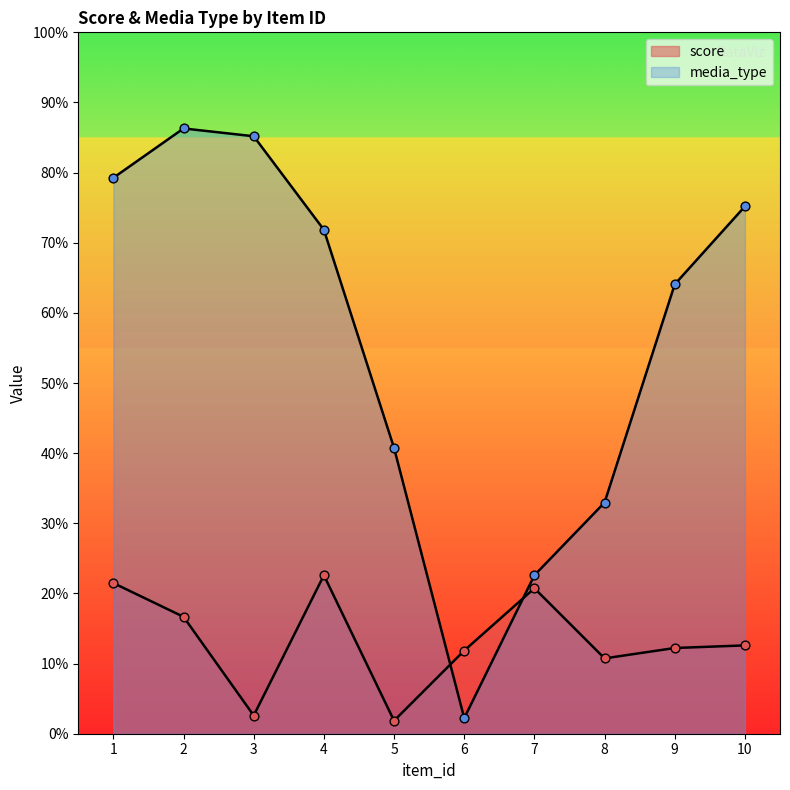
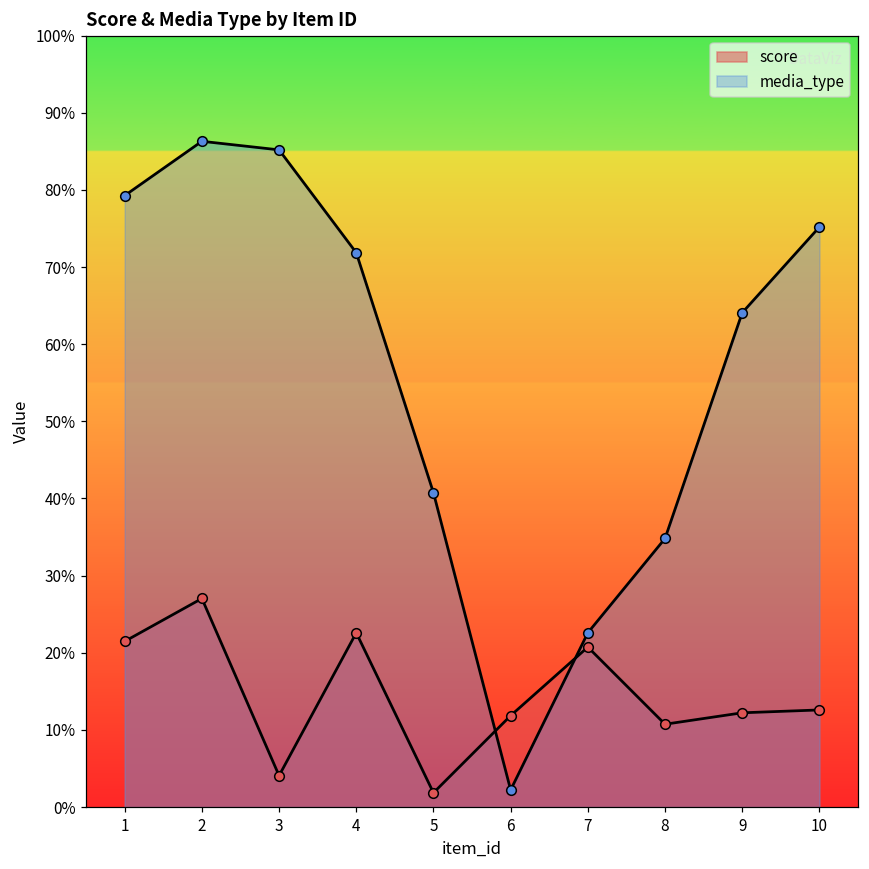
score, 2: 17% -> 27%
score, 3: 3% -> 4%
media_type, 8: 33% -> 35%
